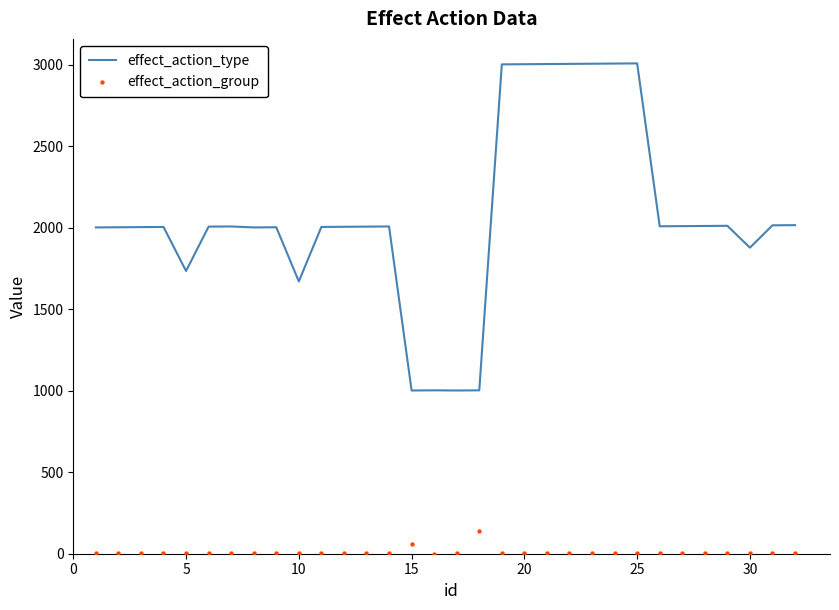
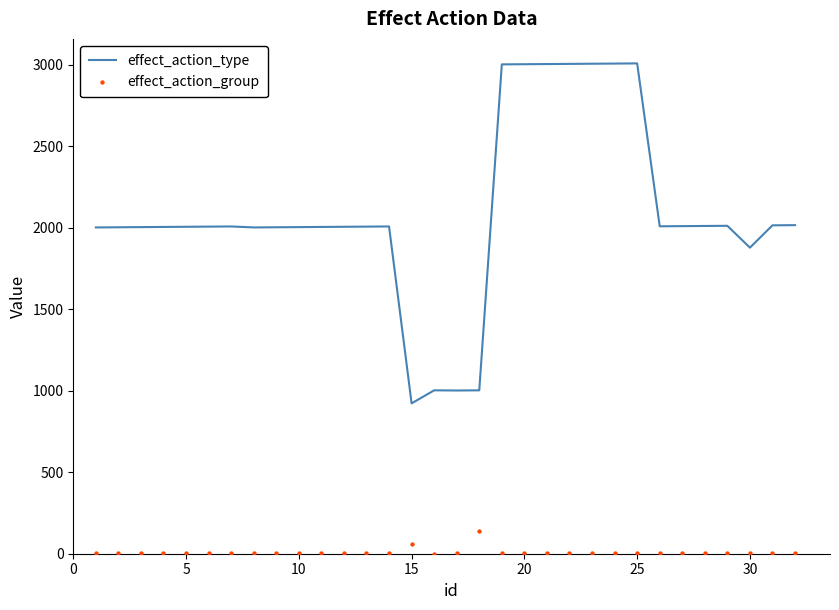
effect_action_type, 5: 1730 -> 2010
effect_action_type, 10: 1670 -> 2000
effect_action_type, 15: 1000 -> 920
